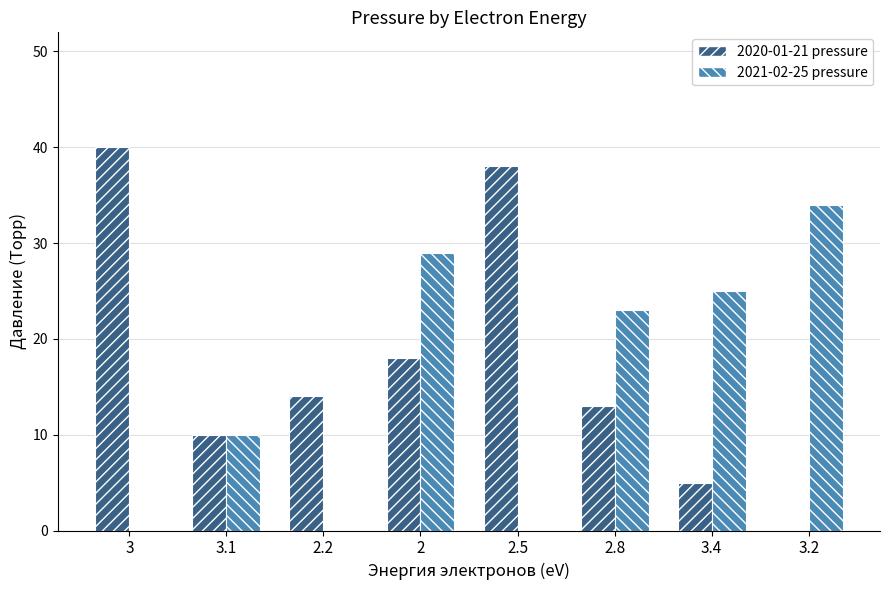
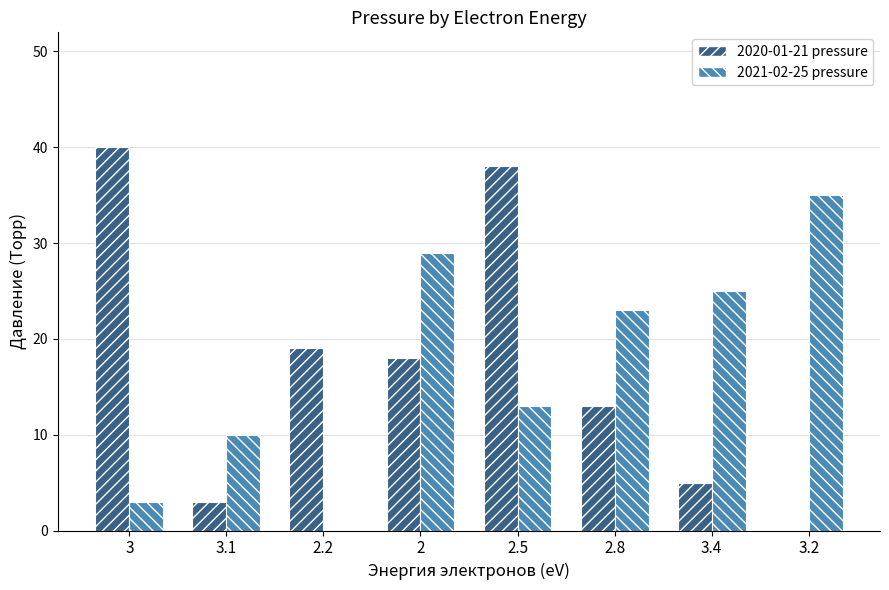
2021-02-25 pressure, 3: 0 -> 3
2020-01-21 pressure, 3.1: 10 -> 3
2020-01-21 pressure, 2.2: 14 -> 19
2021-02-25 pressure, 2.5: 0 -> 13
2021-02-25 pressure, 3.2: 34 -> 35
